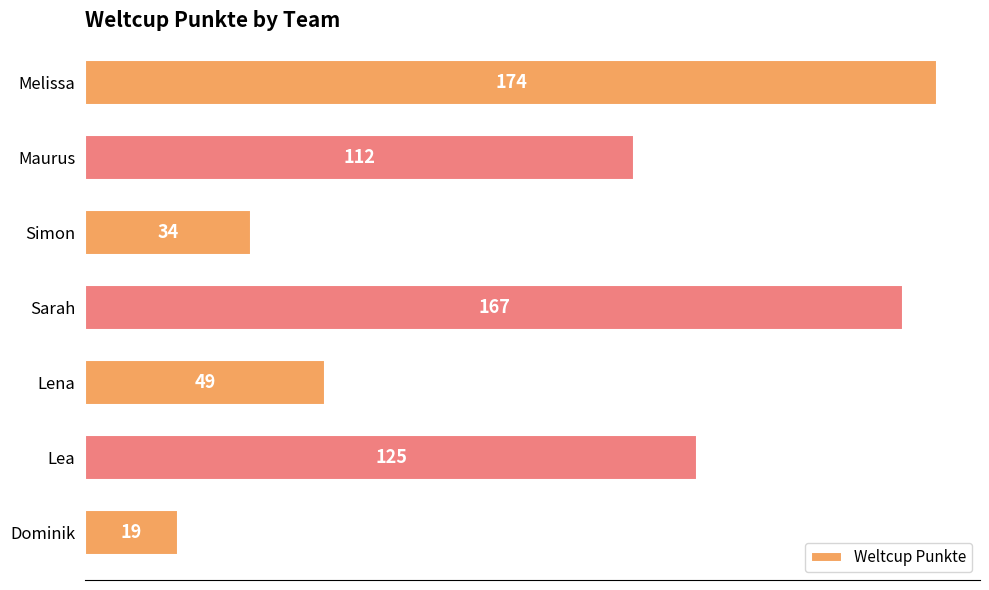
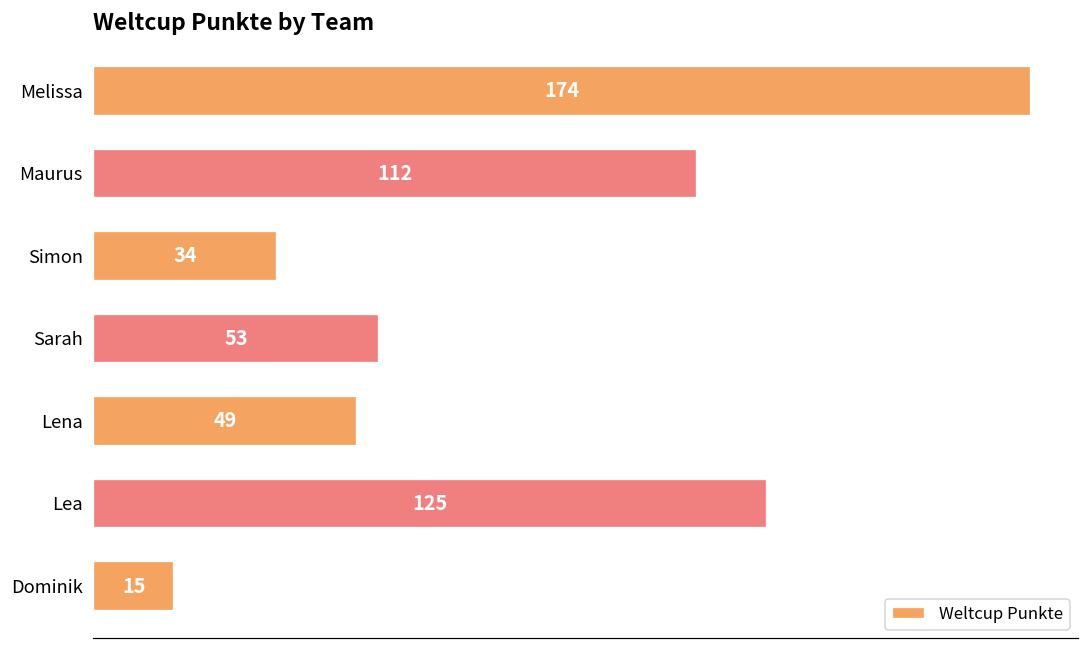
Sarah: 167 -> 53
Dominik: 19 -> 15
